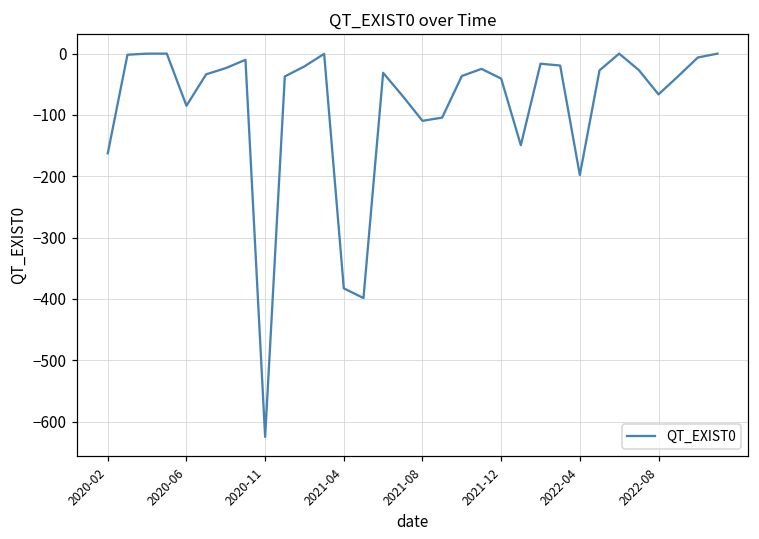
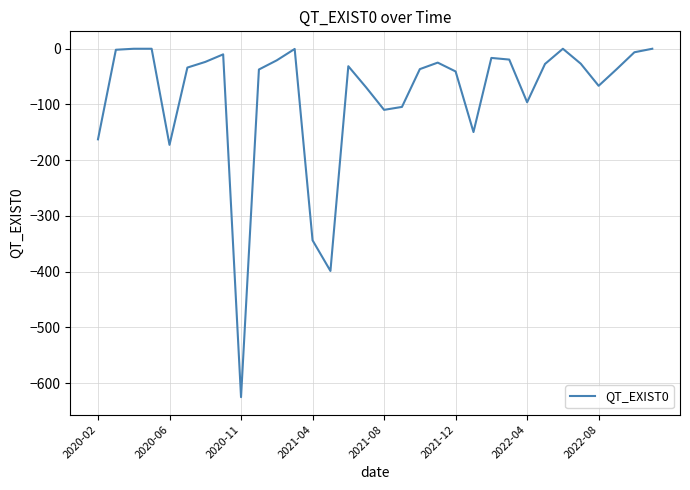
2020-06: -80 -> -170
2021-04: -380 -> -340
2022-04: -200 -> -100
